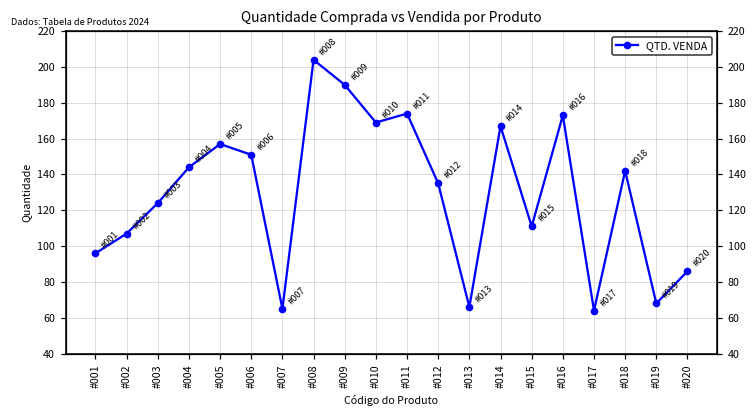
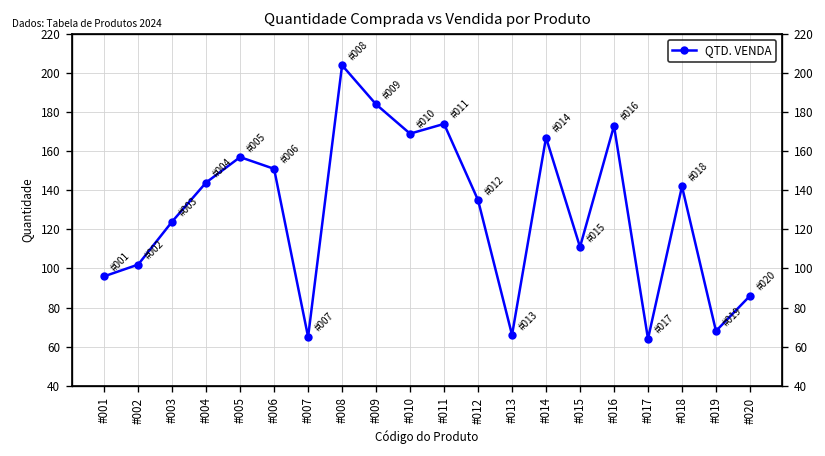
#002: 107 -> 102
#009: 190 -> 184
